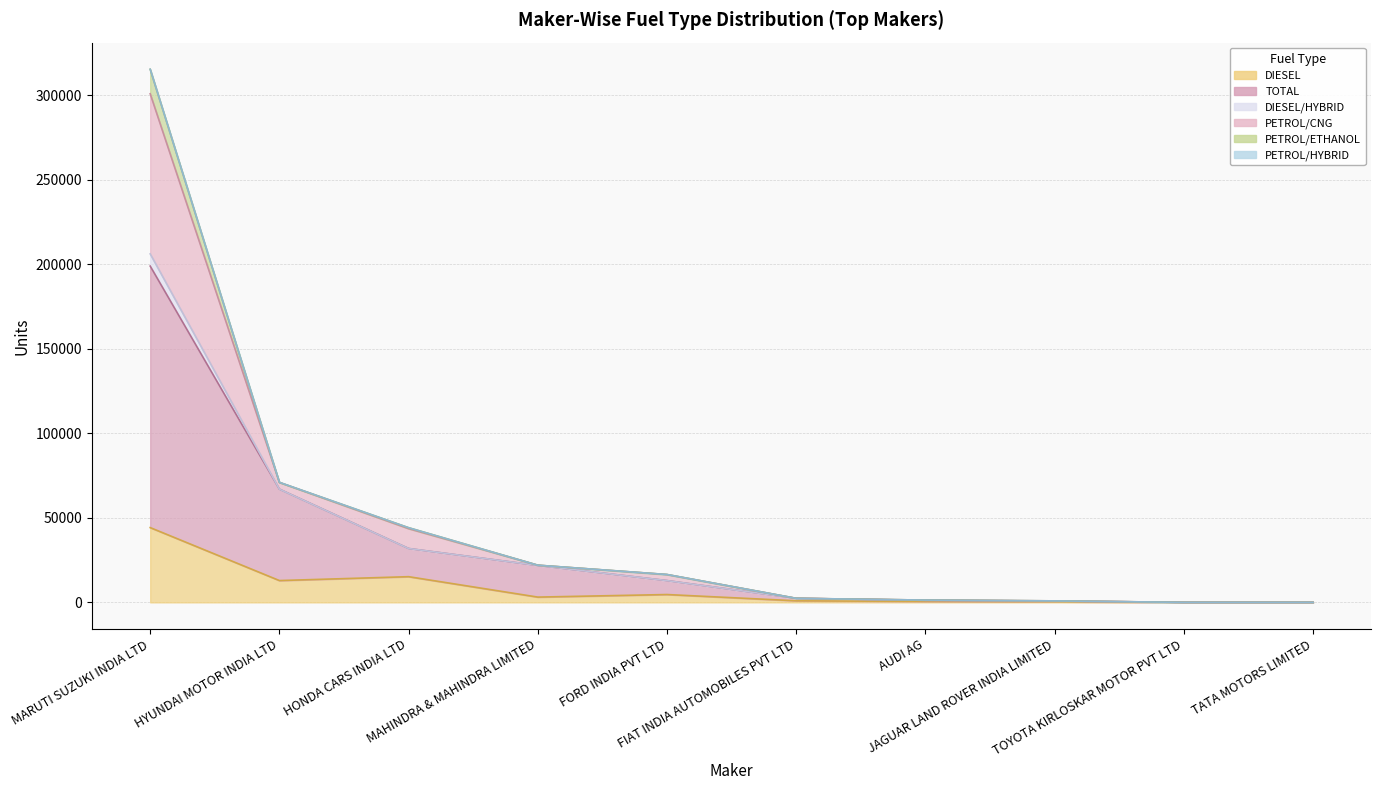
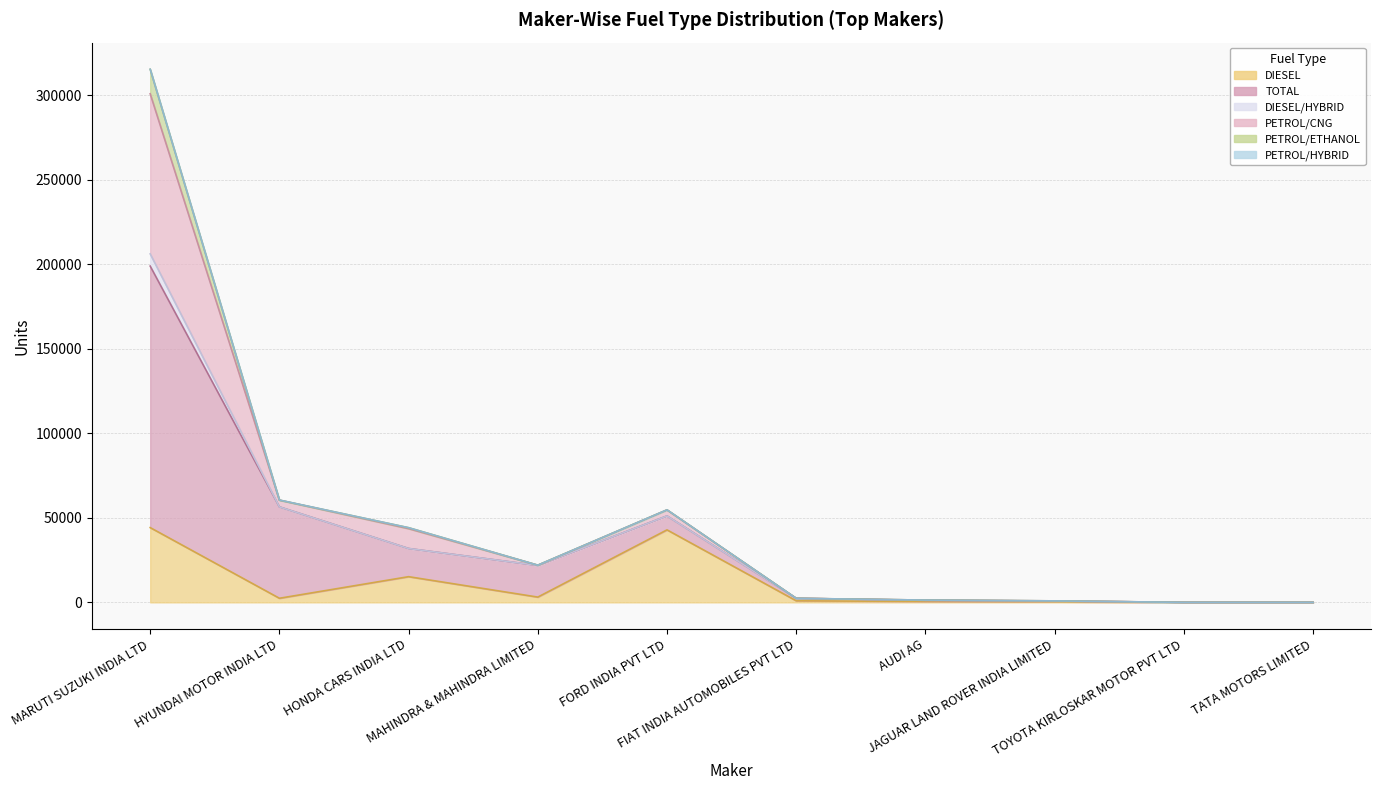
DIESEL, HYUNDAI MOTOR INDIA LTD: 13000 -> 2000
DIESEL, FORD INDIA PVT LTD: 5000 -> 43000
